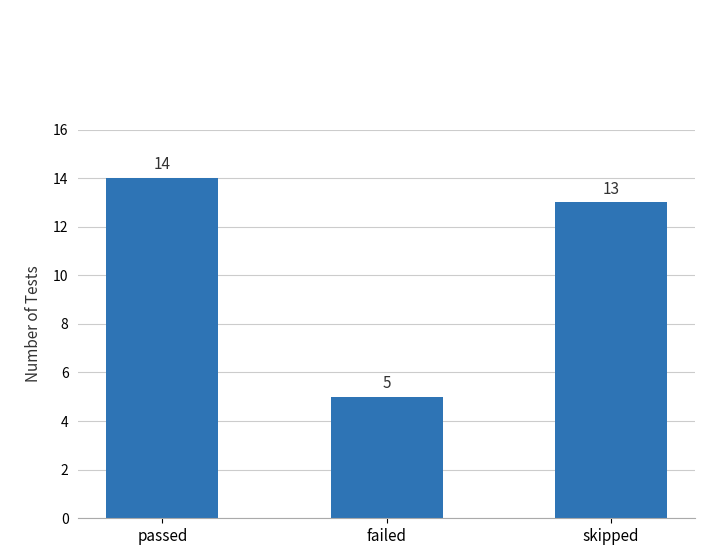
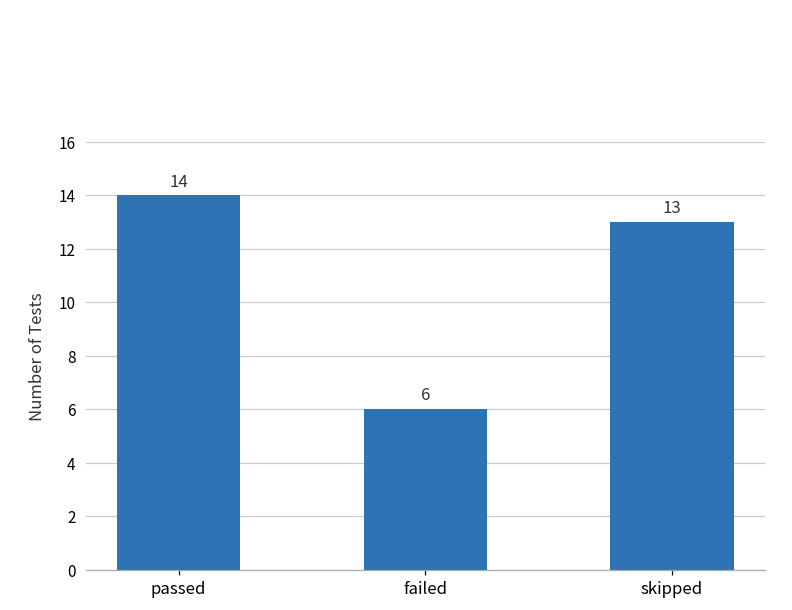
failed: 5 -> 6
